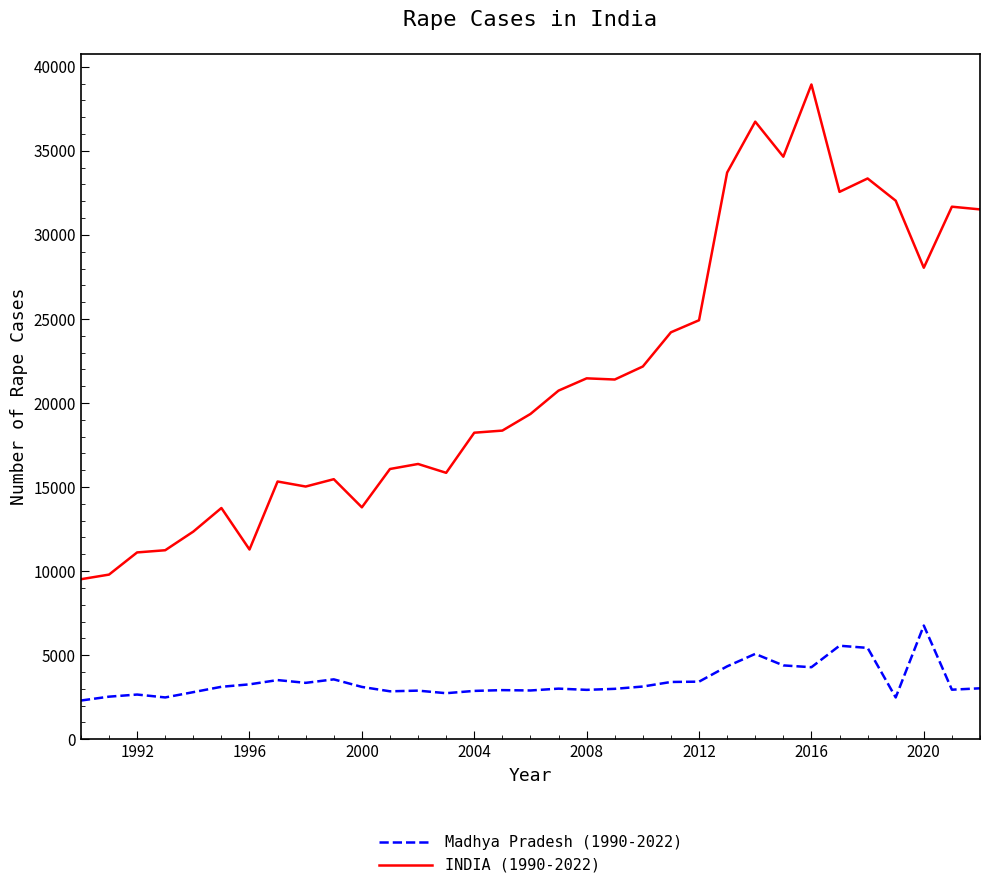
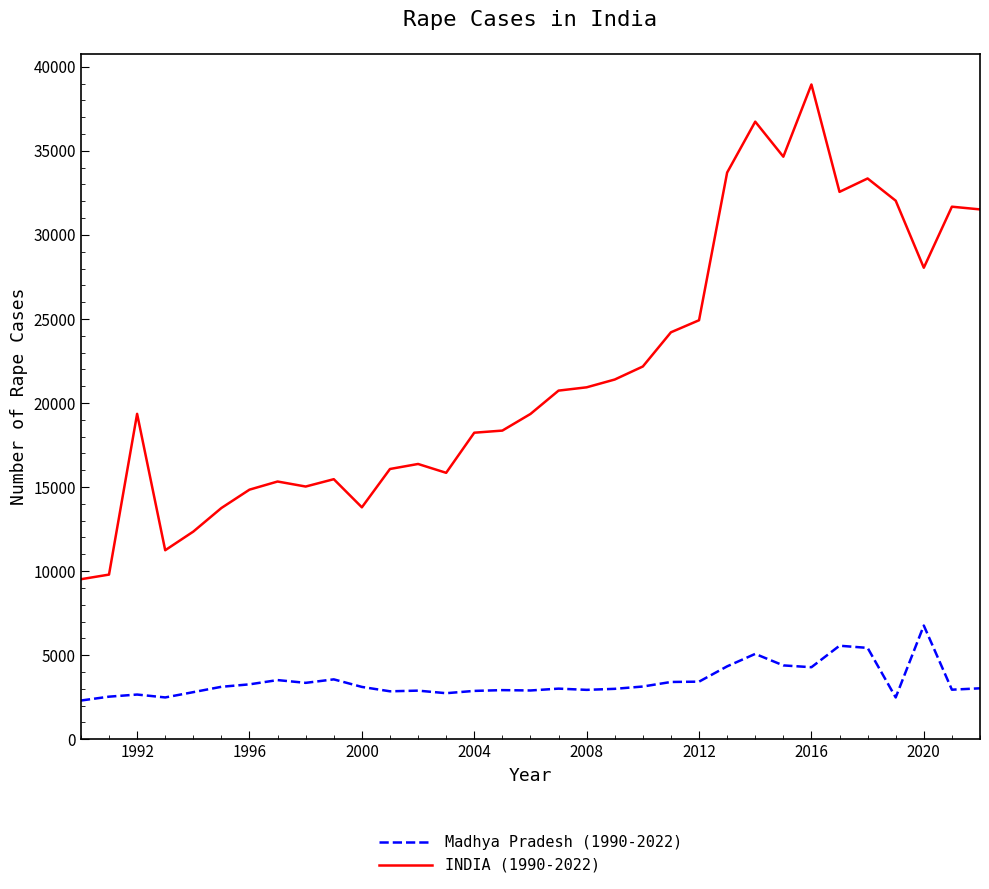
INDIA (1990-2022), 1992: 11100 -> 19400
INDIA (1990-2022), 1996: 11300 -> 14800
INDIA (1990-2022), 2008: 21500 -> 20900
